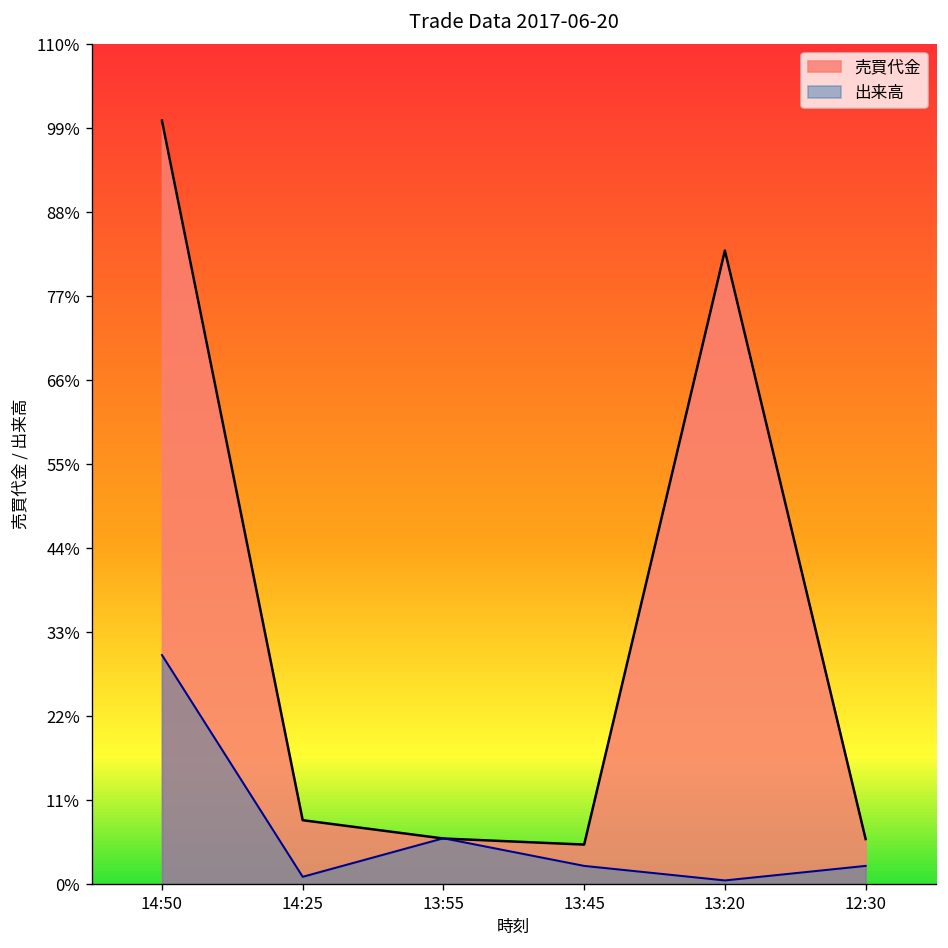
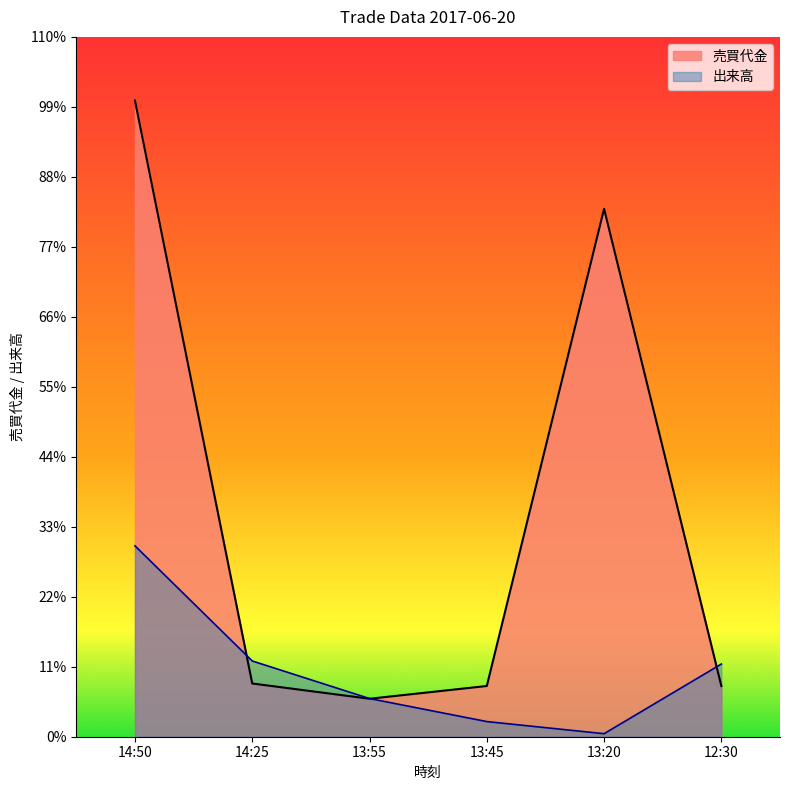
出来高, 14:25: 1% -> 12%
売買代金, 13:45: 5% -> 8%
売買代金, 12:30: 6% -> 8%
出来高, 12:30: 2% -> 11%
